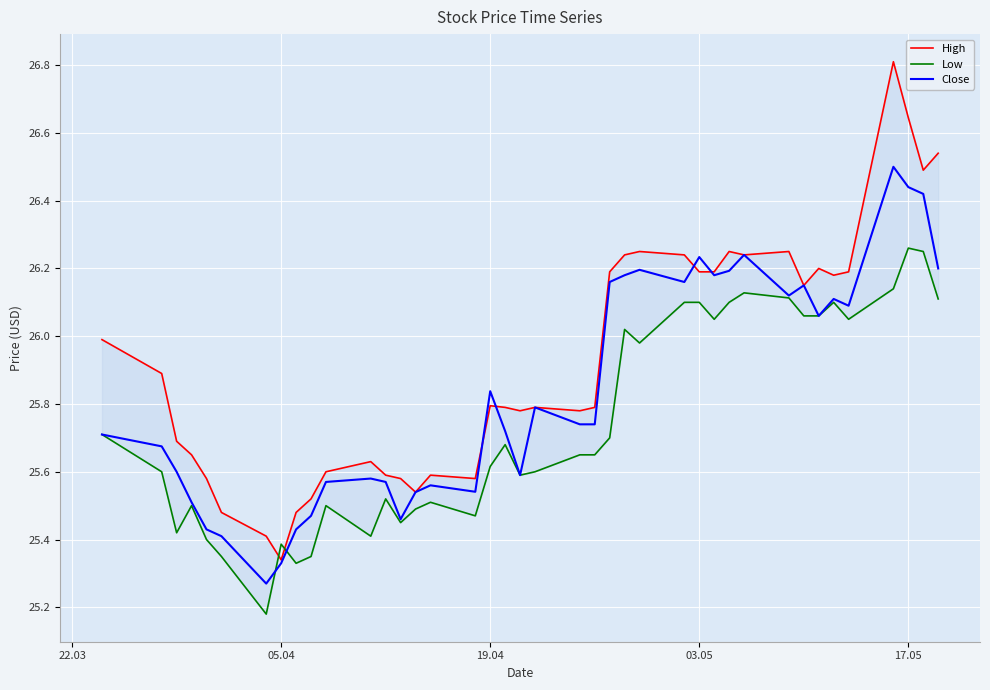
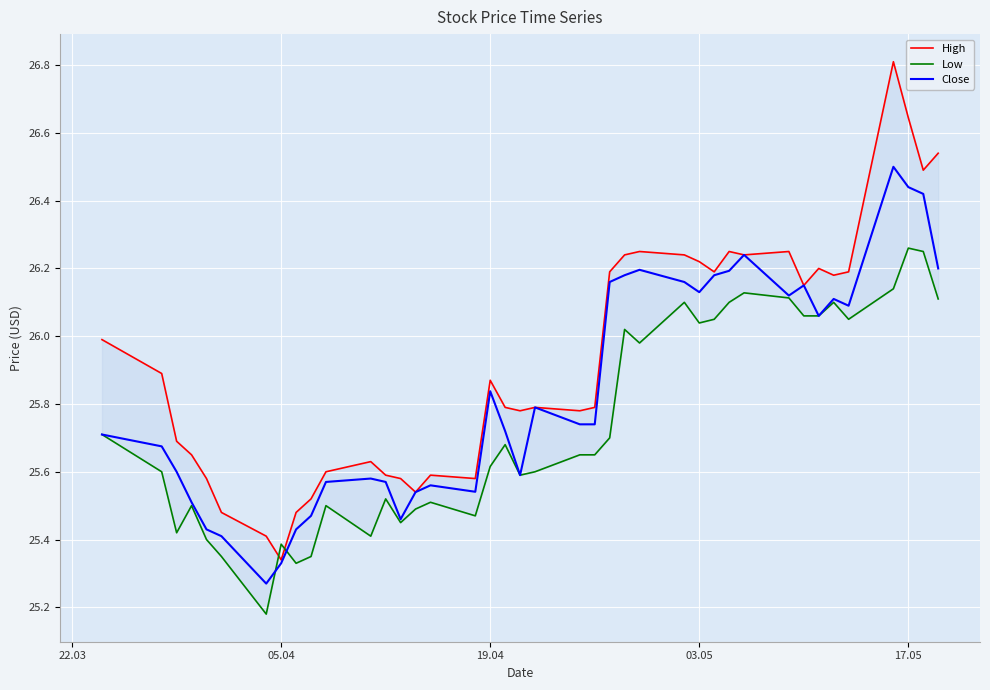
High, 19.04: 25.79 -> 25.87
High, 03.05: 26.19 -> 26.22
Low, 03.05: 26.10 -> 26.04
Close, 03.05: 26.23 -> 26.13
